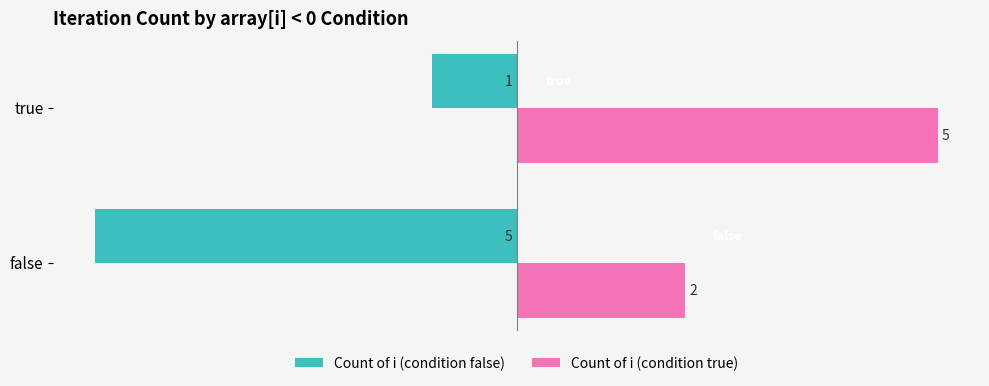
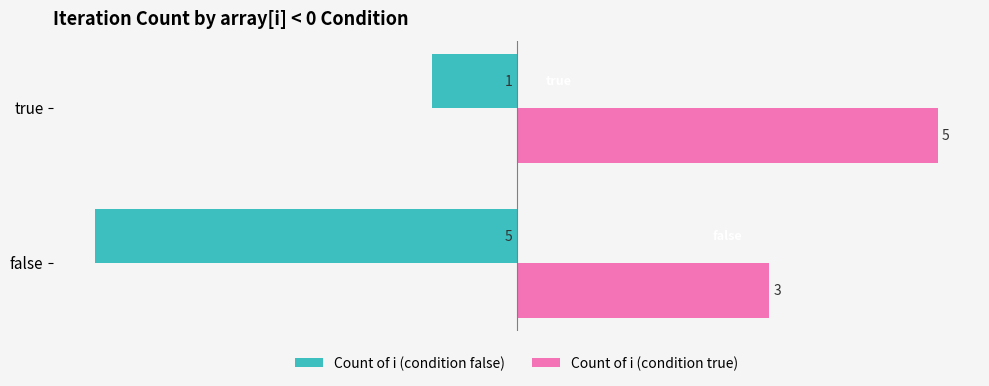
Count of i (condition true), false: 2 -> 3
